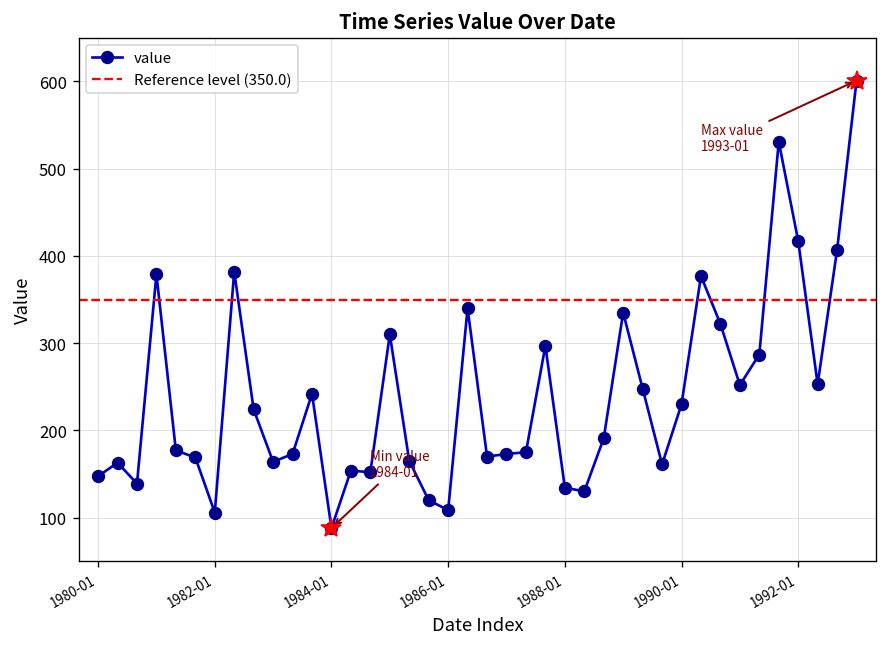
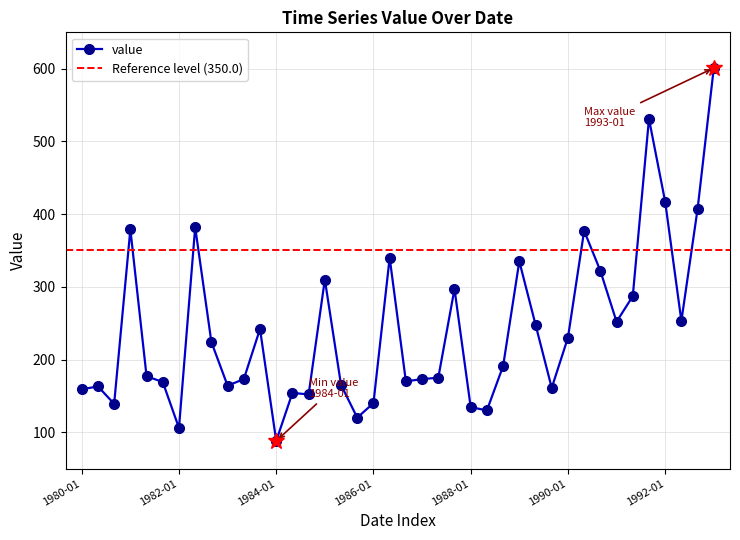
value, 1980-01: 150 -> 160
value, 1986-01: 110 -> 140
